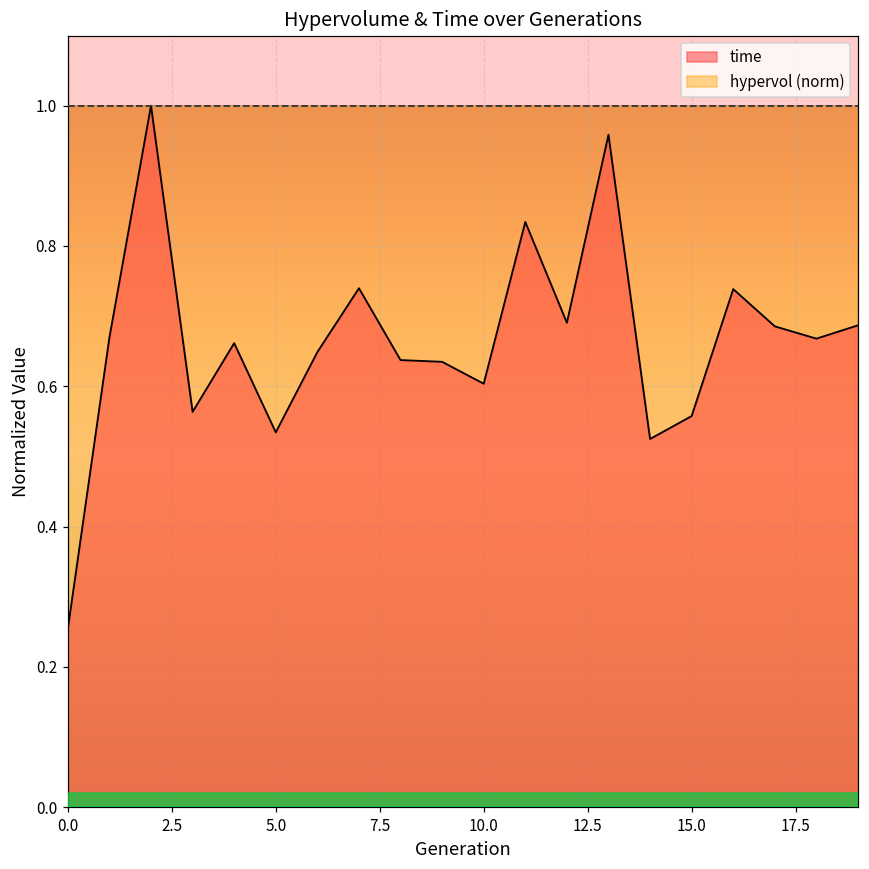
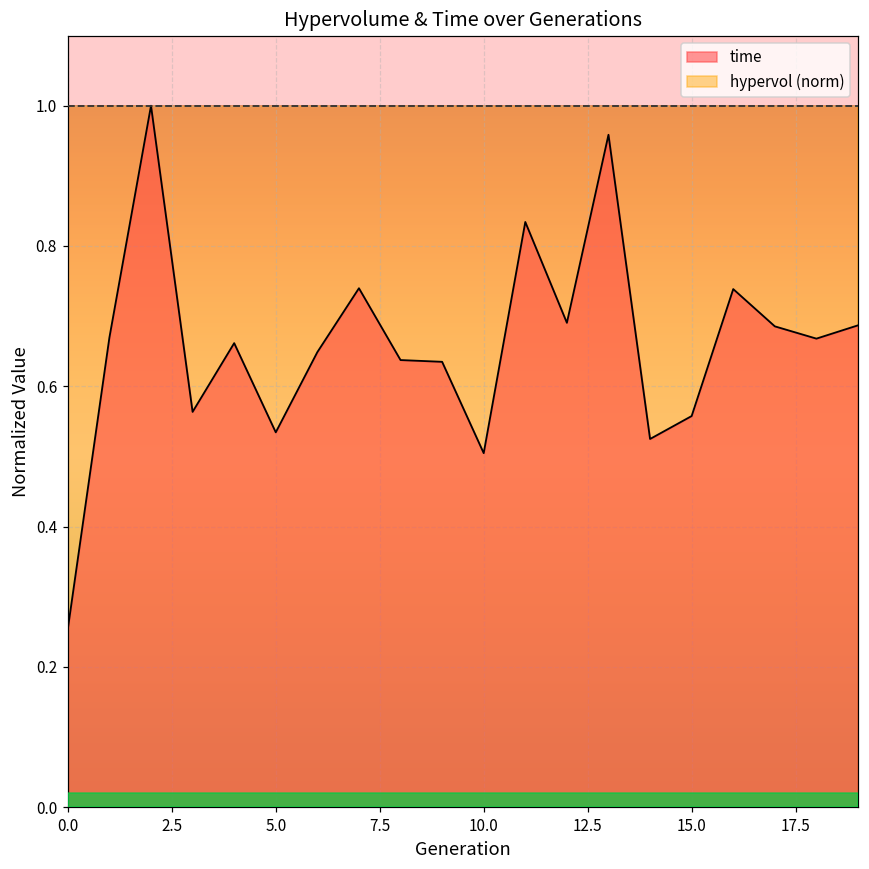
time, 10.0: 0.60 -> 0.50
